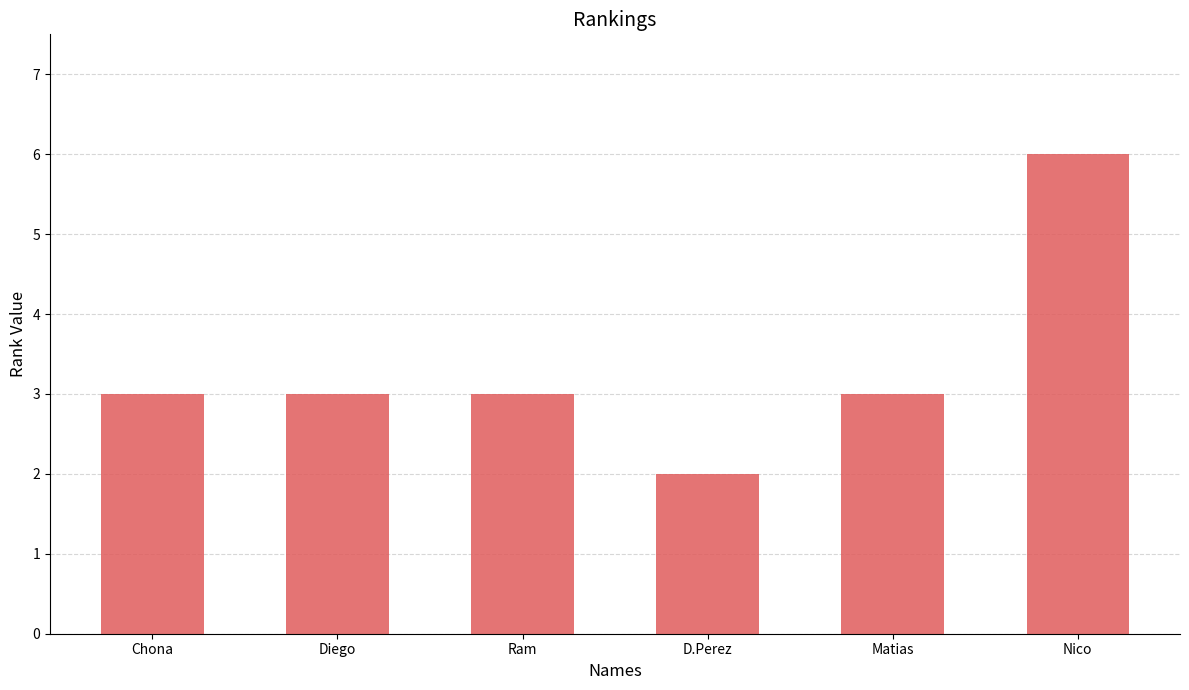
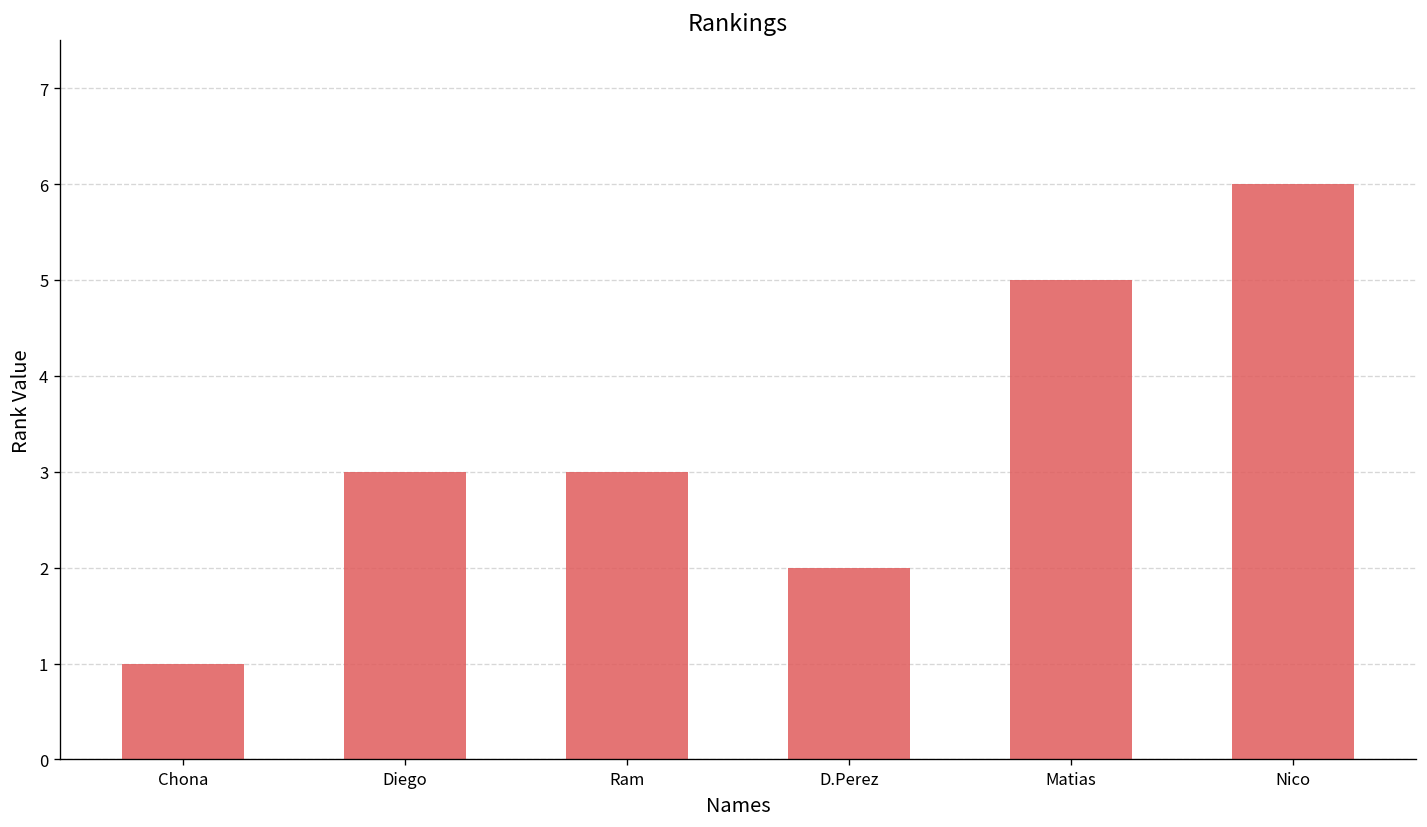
Chona: 3 -> 1
Matias: 3 -> 5
